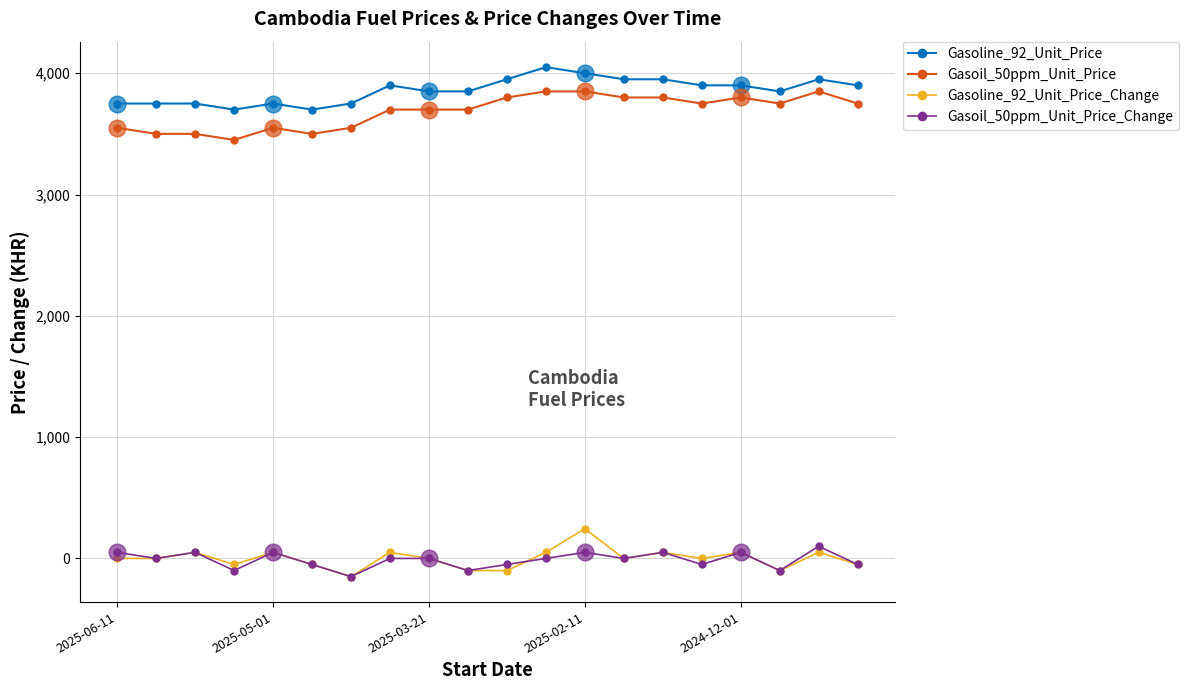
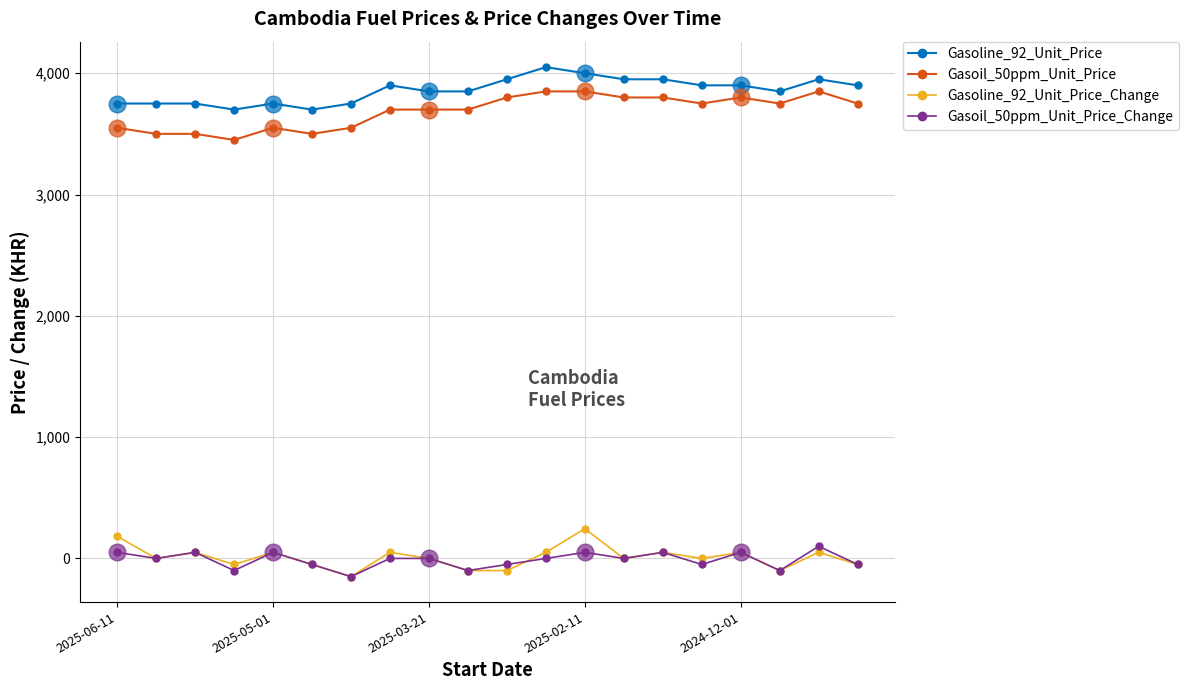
Gasoline_92_Unit_Price_Change, 2025-06-11: 0 -> 180
